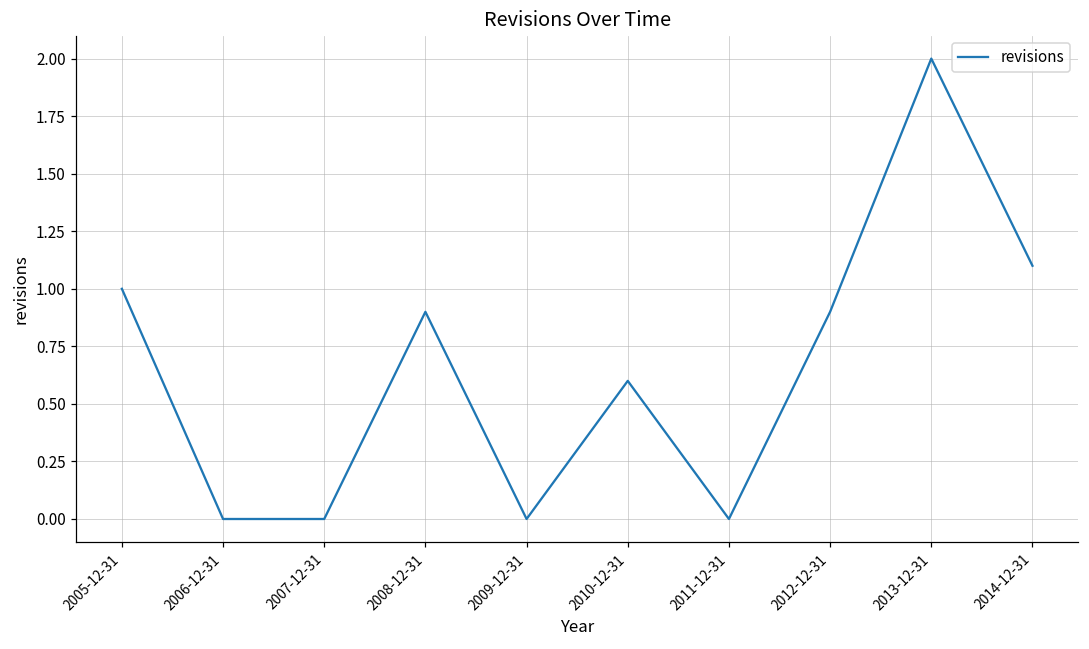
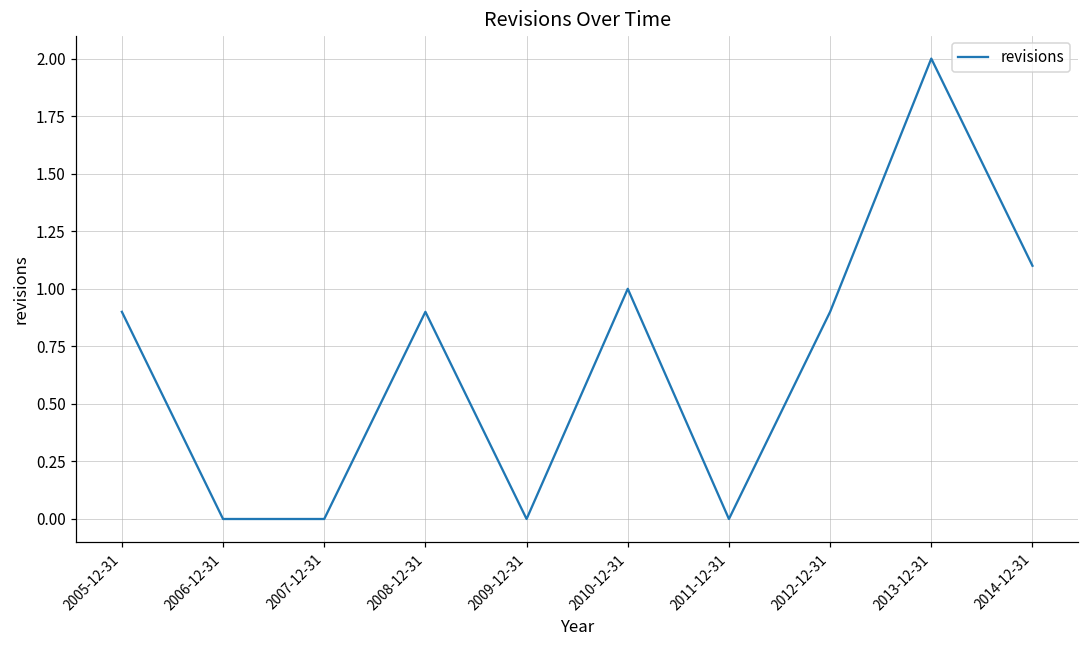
2005-12-31: 1.0 -> 0.9
2010-12-31: 0.6 -> 1.0
